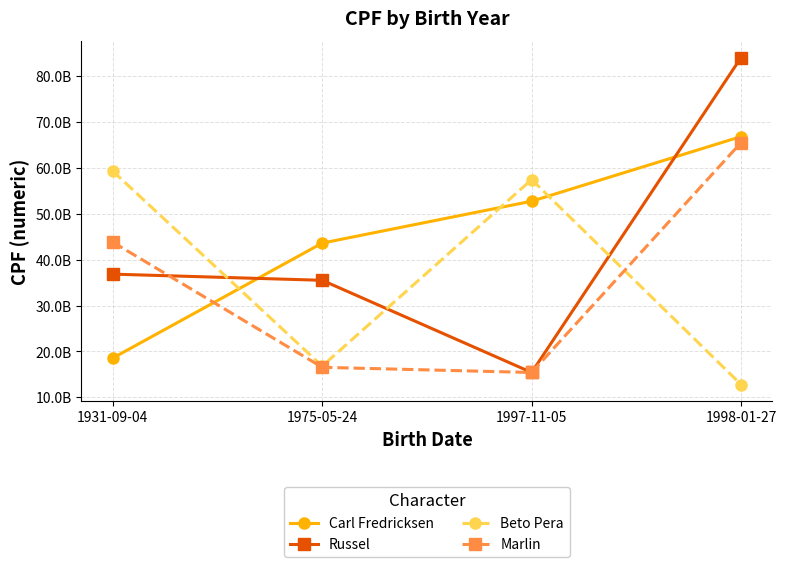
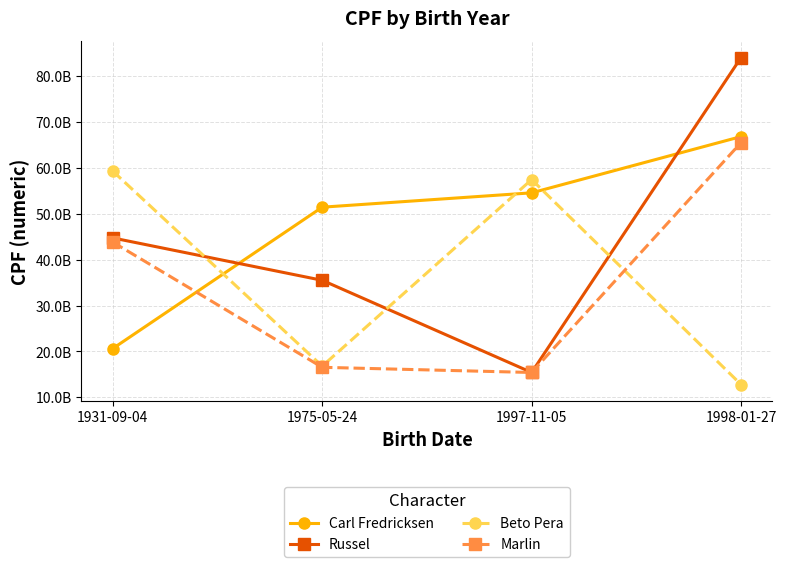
Carl Fredricksen, 1931-09-04: 19000000000 -> 21000000000
Russel, 1931-09-04: 37000000000 -> 45000000000
Carl Fredricksen, 1975-05-24: 44000000000 -> 51000000000
Carl Fredricksen, 1997-11-05: 53000000000 -> 55000000000
